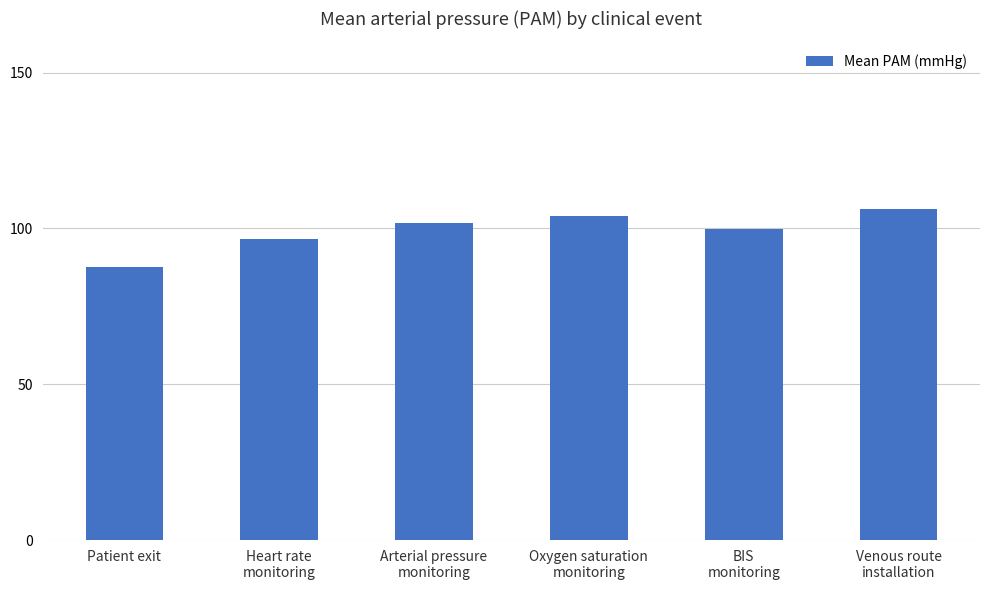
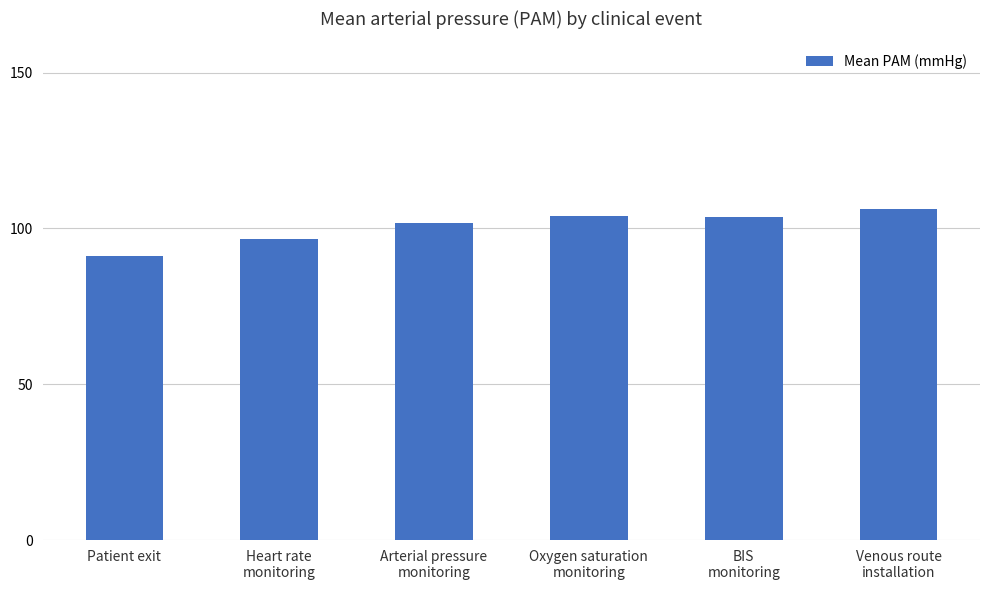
Patient exit: 88 -> 91
BIS monitoring: 100 -> 104
